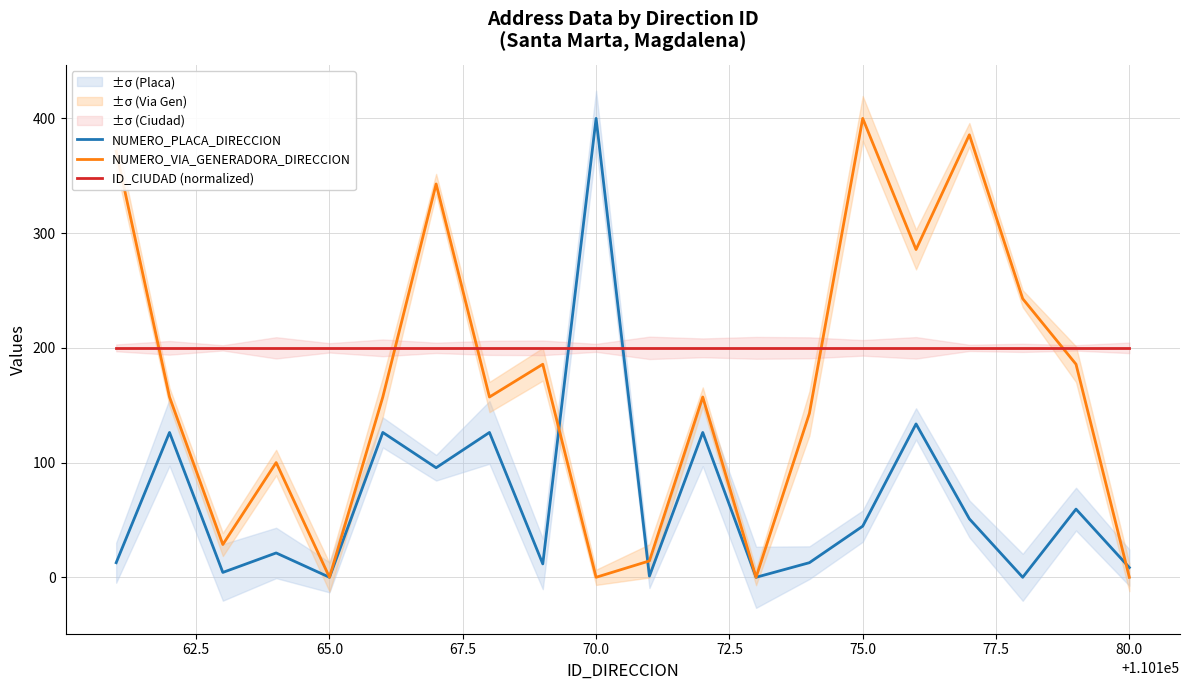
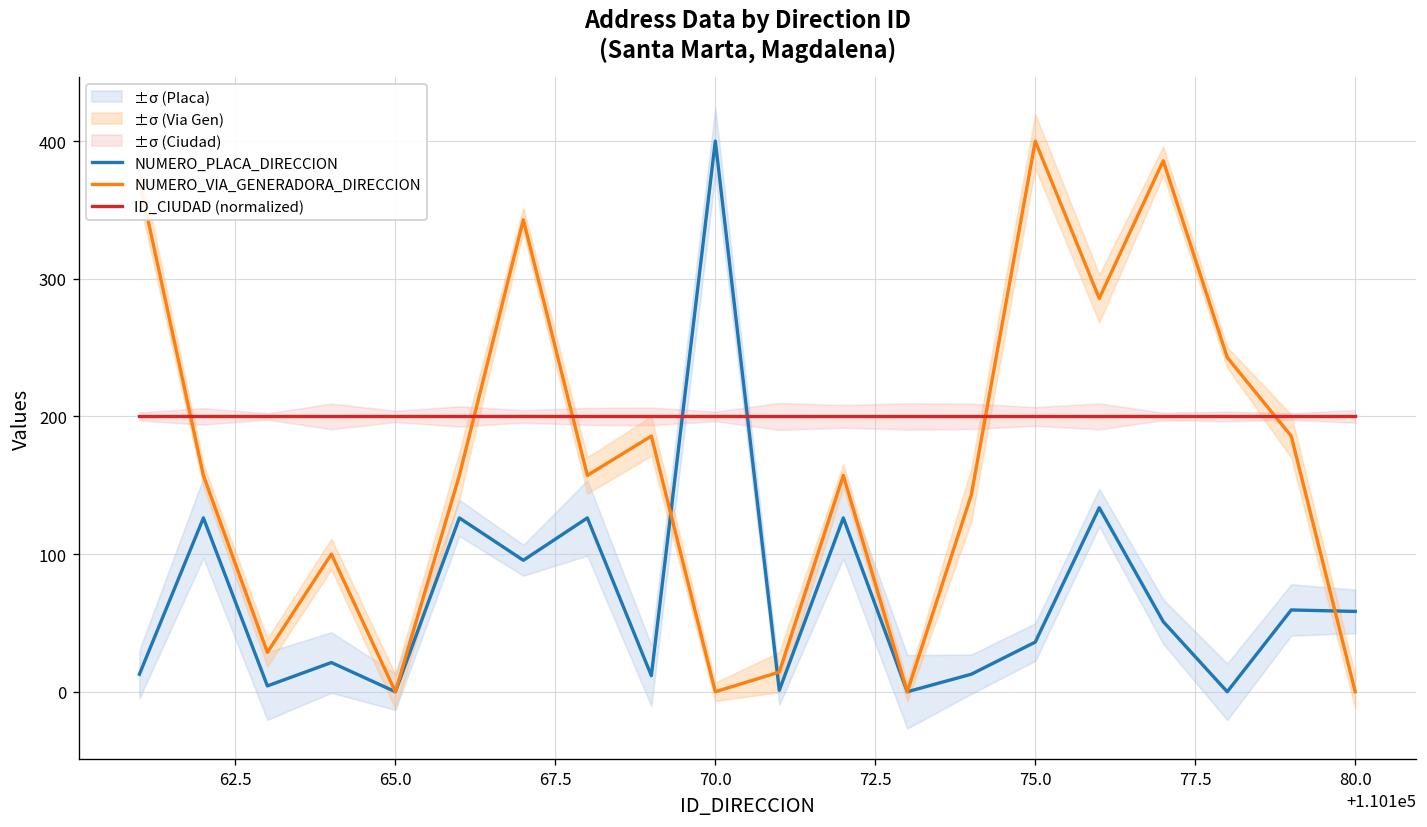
NUMERO_PLACA_DIRECCION, 75.0: 45 -> 36
NUMERO_PLACA_DIRECCION, 80.0: 8 -> 58
